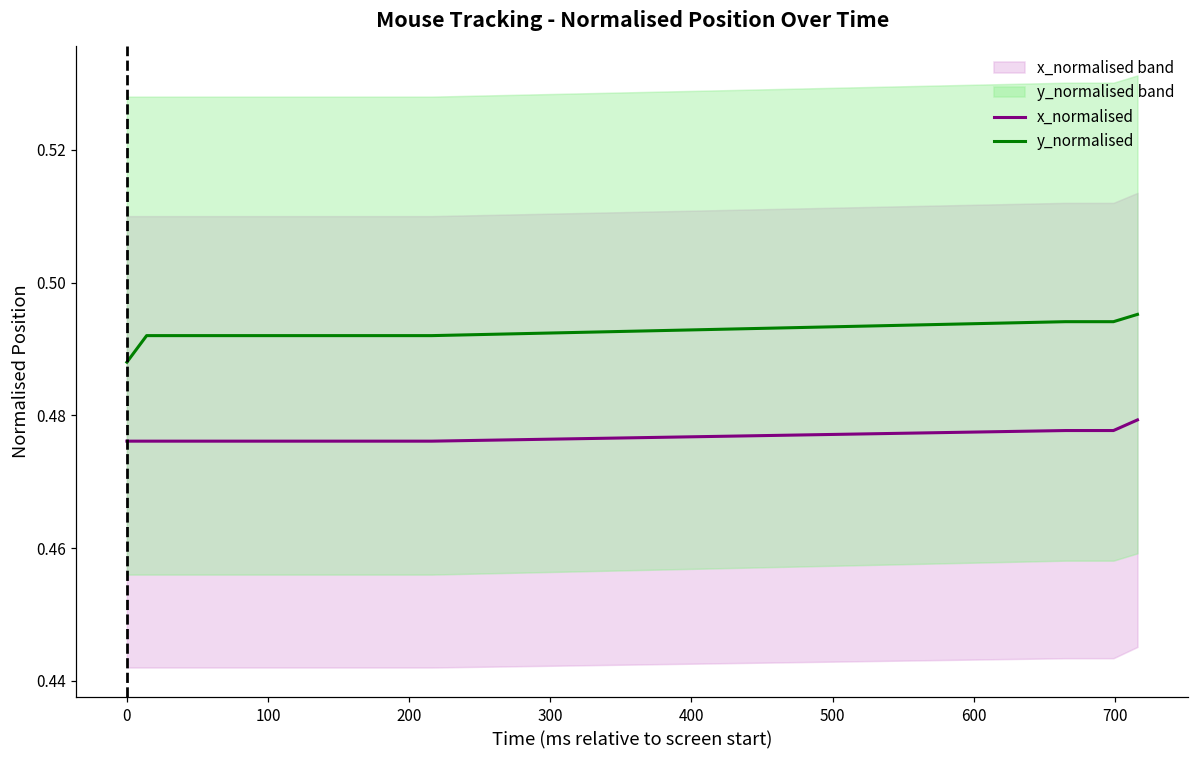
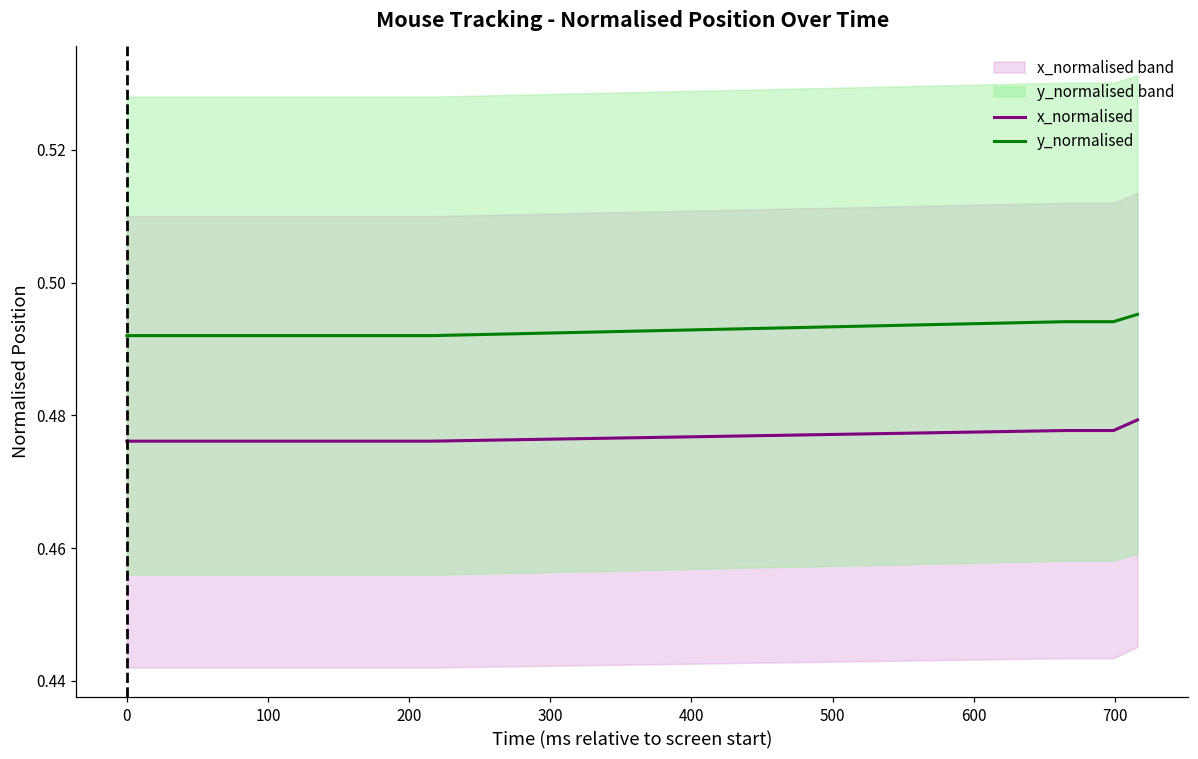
y_normalised, 0: 0.488 -> 0.492
